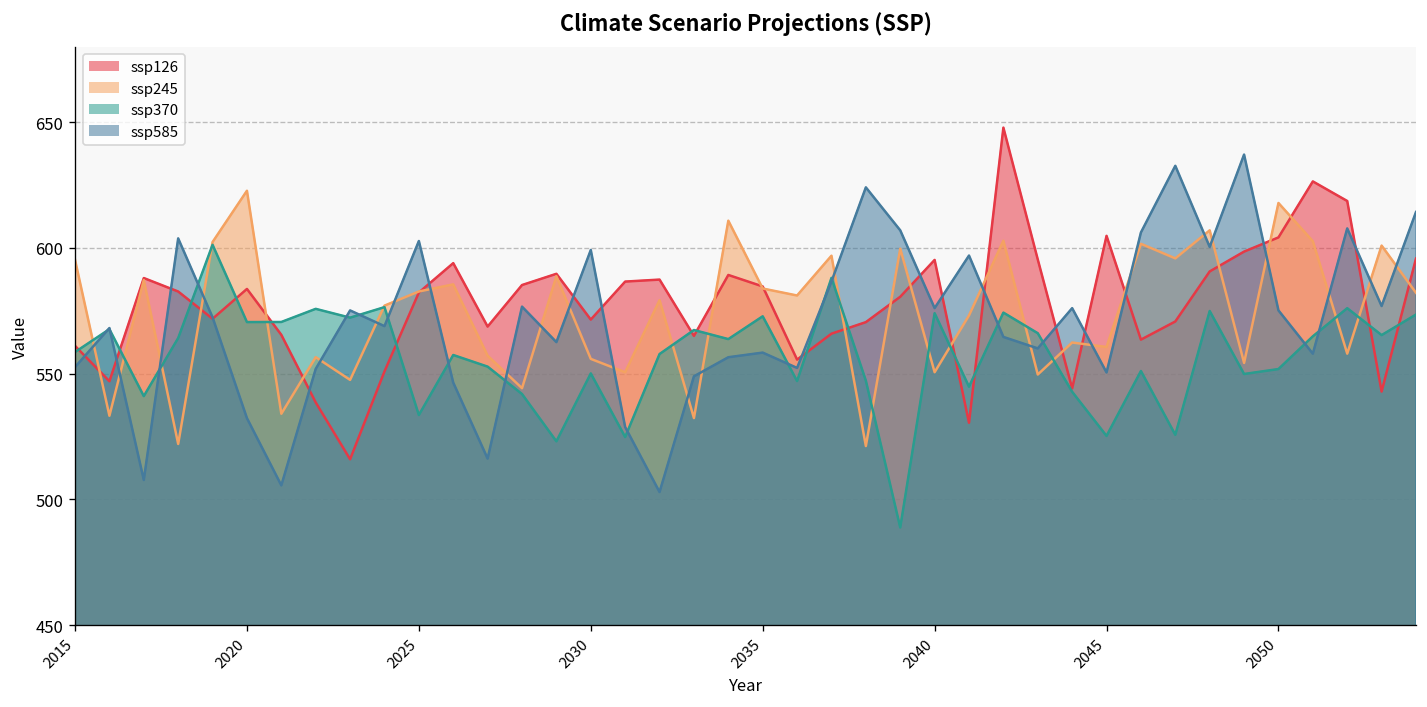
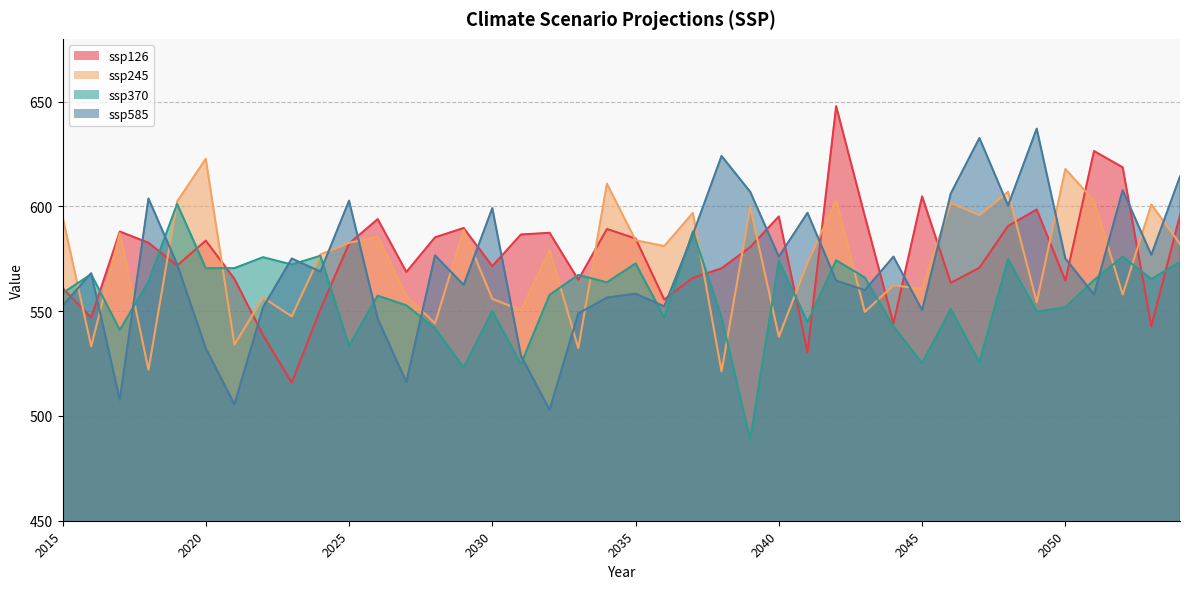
ssp245, 2040: 551 -> 538
ssp126, 2050: 604 -> 565
